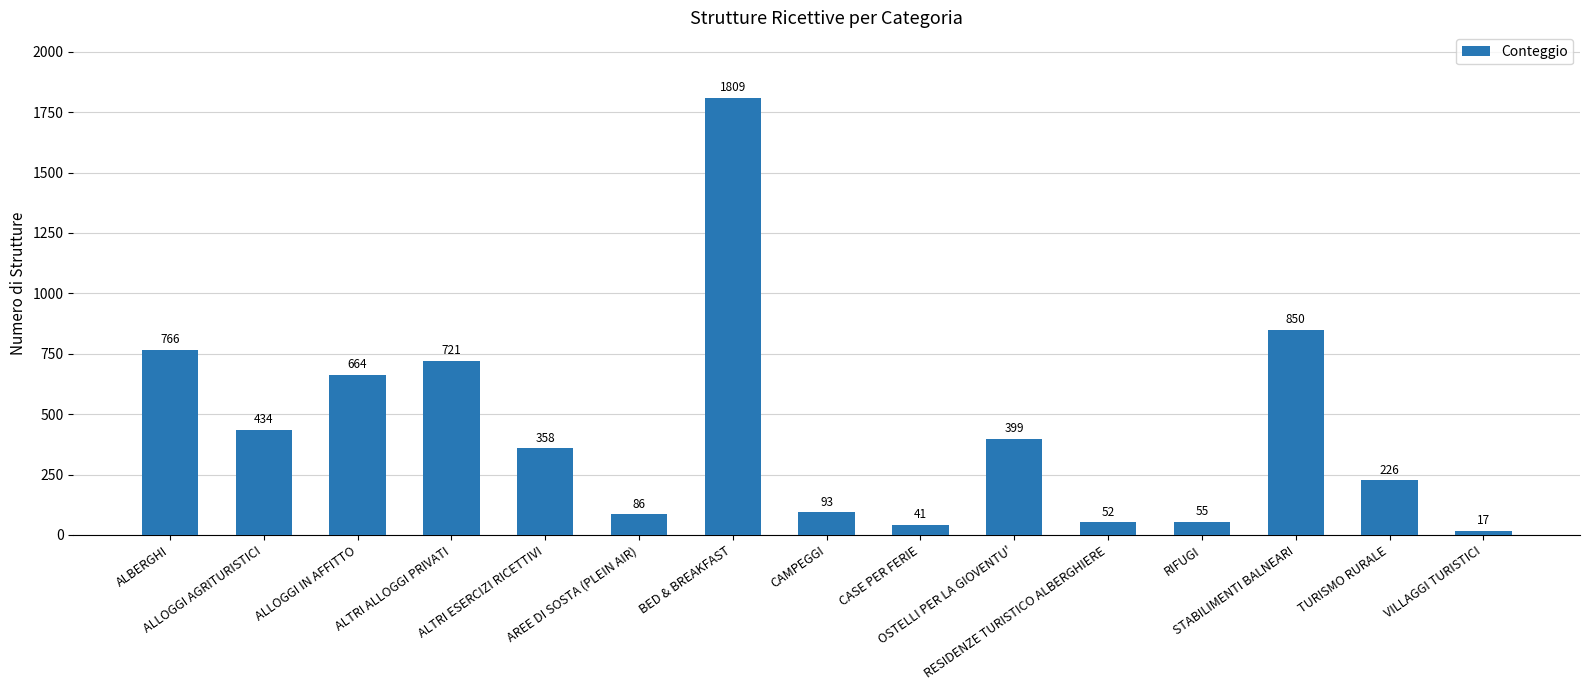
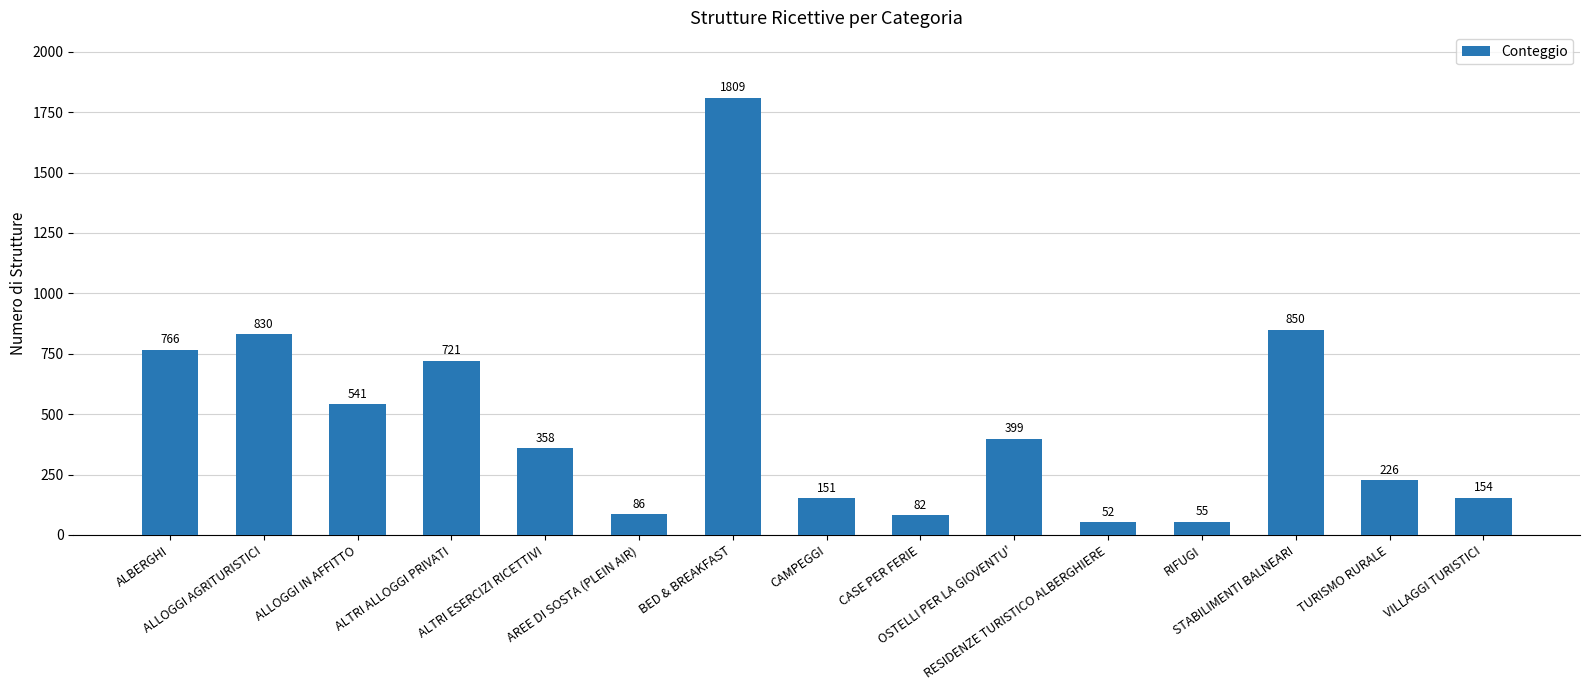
ALLOGGI AGRITURISTICI: 434 -> 830
ALLOGGI IN AFFITTO: 664 -> 541
CAMPEGGI: 93 -> 151
CASE PER FERIE: 41 -> 82
VILLAGGI TURISTICI: 17 -> 154
